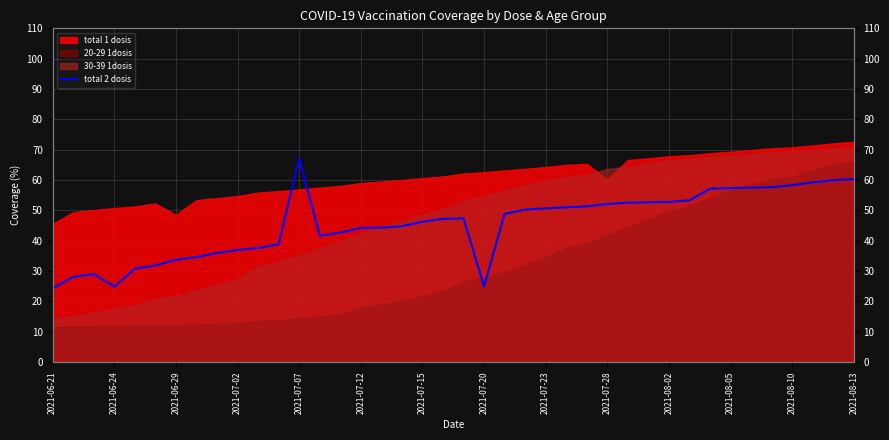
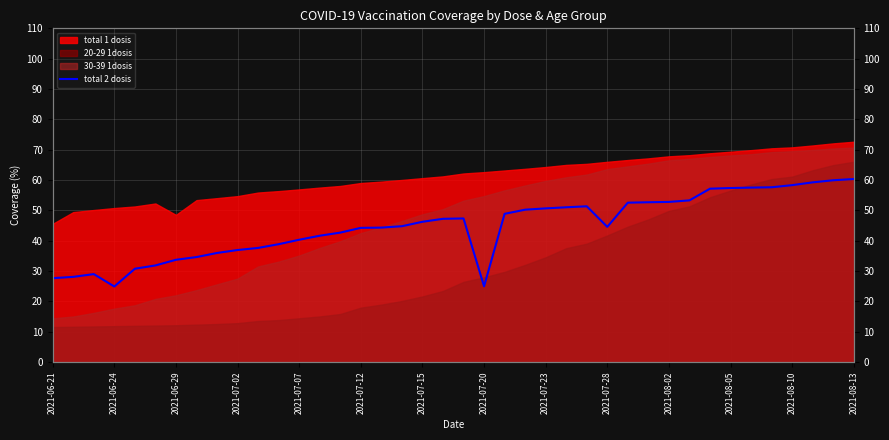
total 2 dosis, 2021-06-21: 24 -> 28
total 2 dosis, 2021-07-07: 67 -> 40
total 2 dosis, 2021-07-28: 52 -> 45
total 1 dosis, 2021-07-28: 60 -> 66
